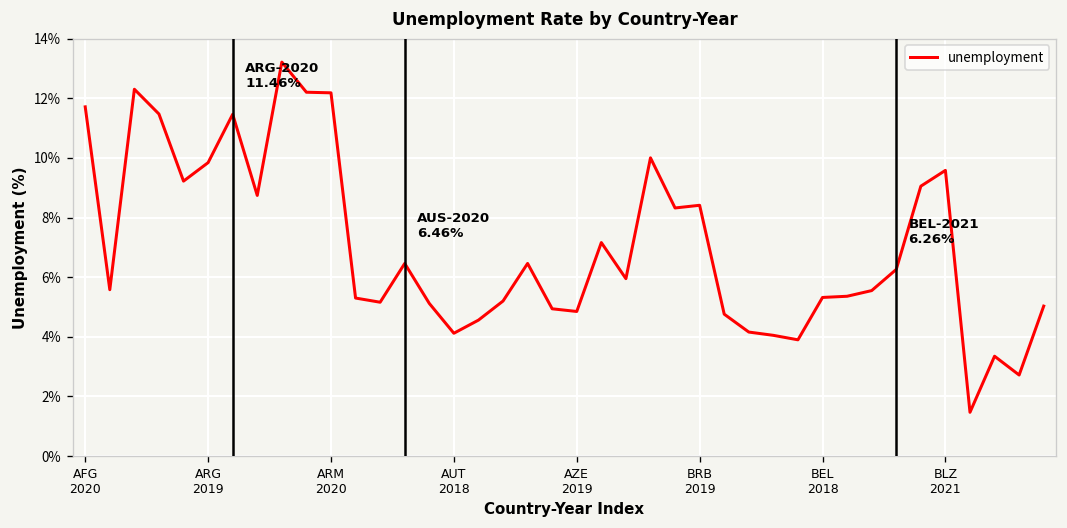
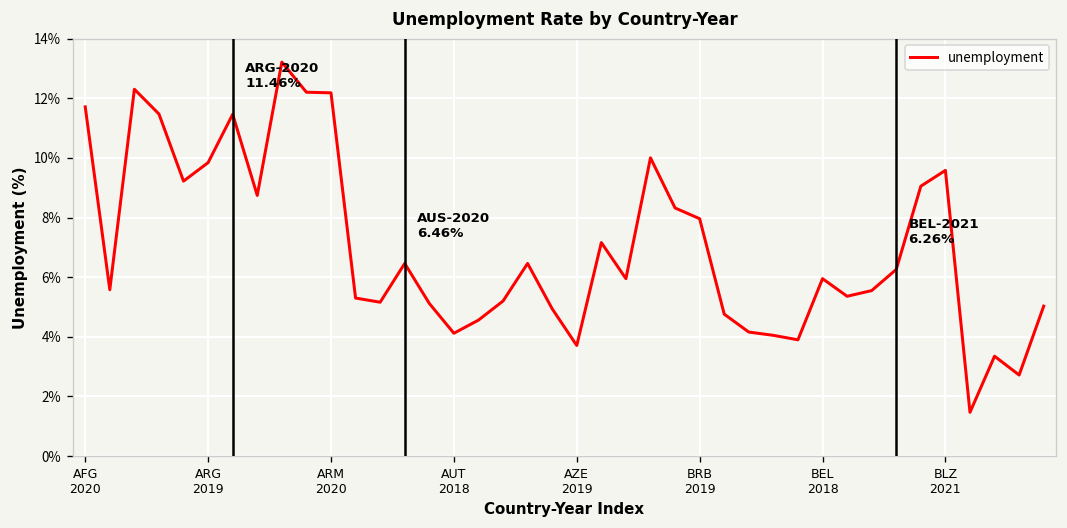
AZE 2019: 4.9% -> 3.7%
BRB 2019: 8.4% -> 8.0%
BEL 2018: 5.3% -> 6.0%
